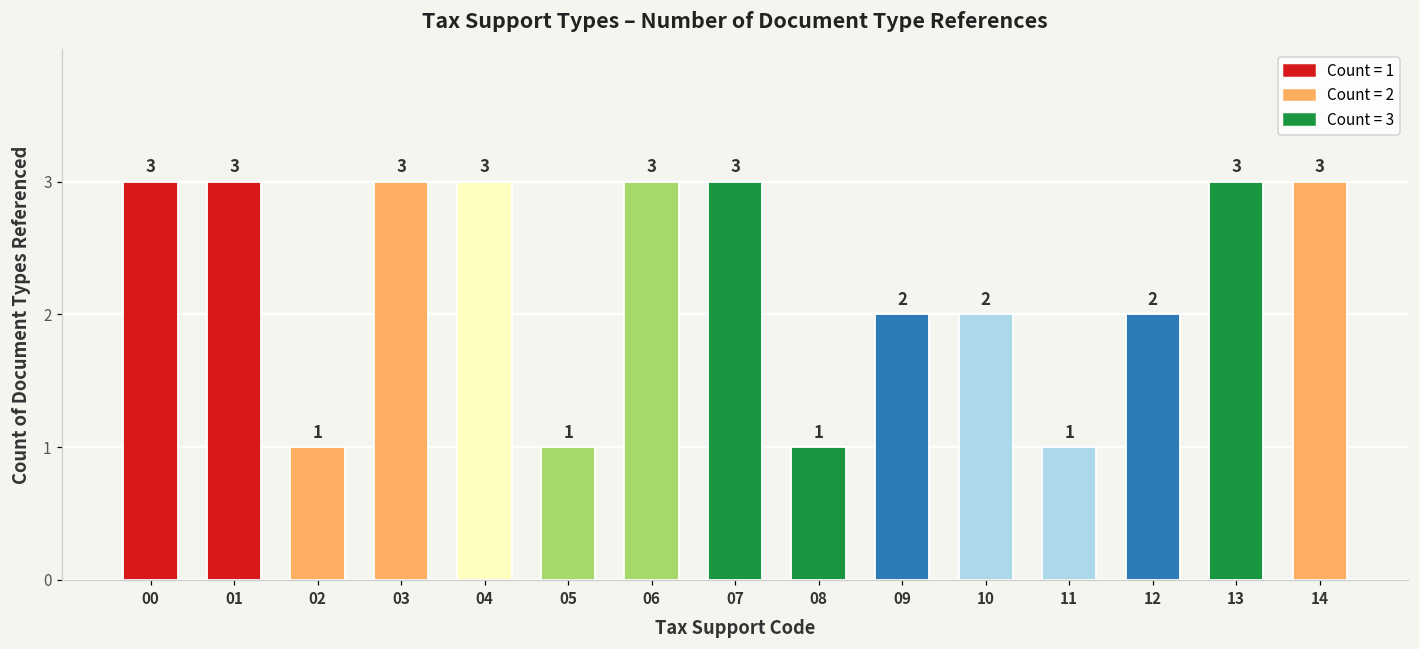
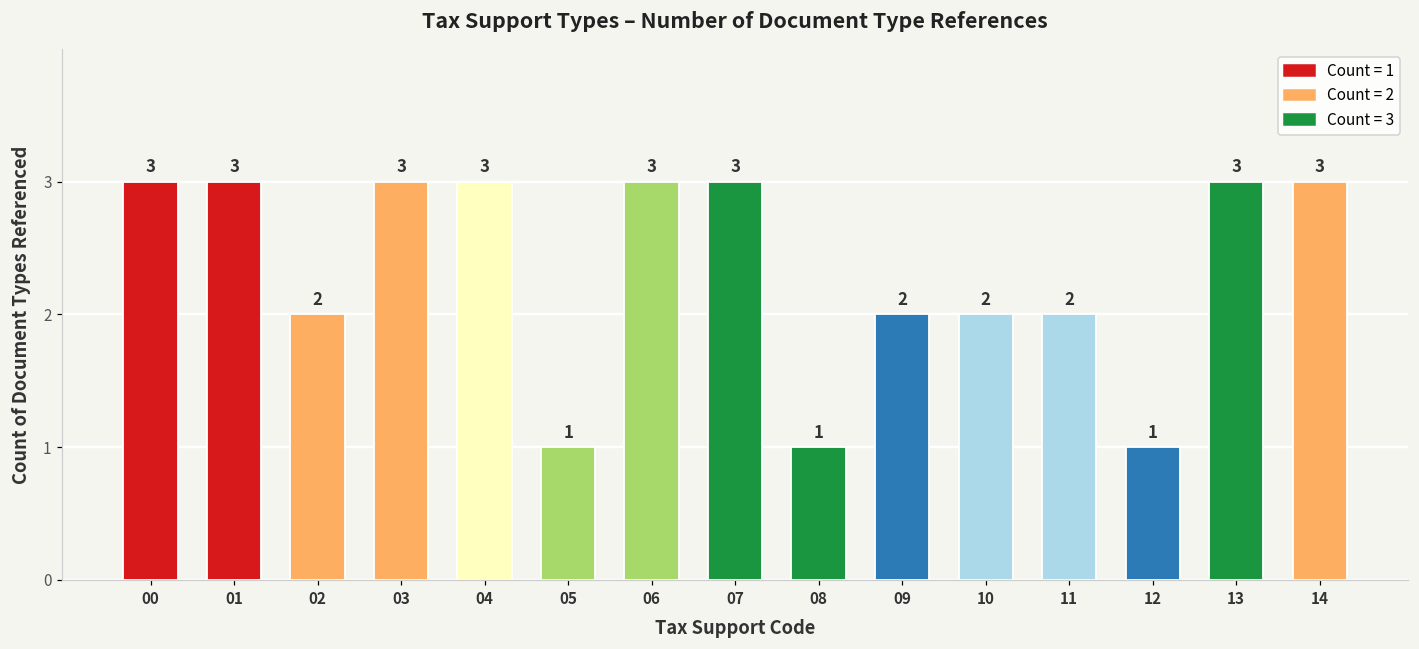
02: 1 -> 2
11: 1 -> 2
12: 2 -> 1
